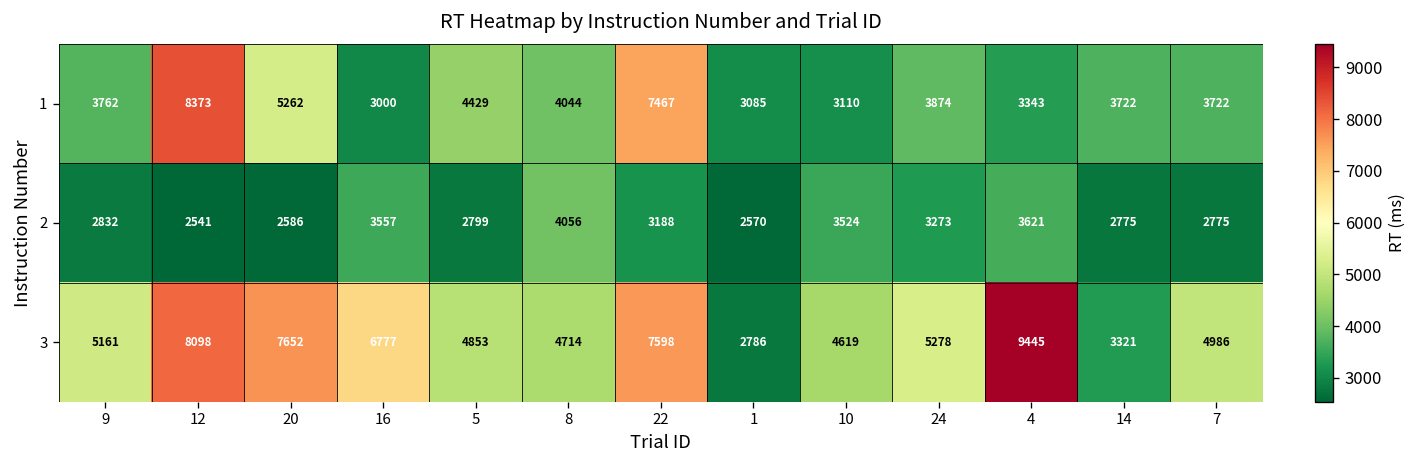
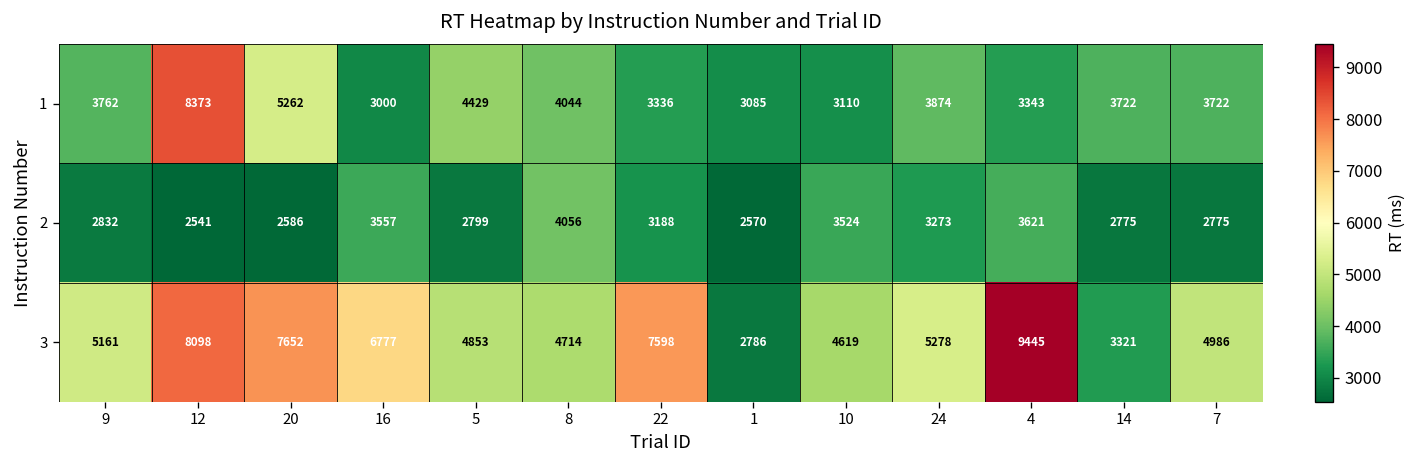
1, 22: 7467 -> 3336
